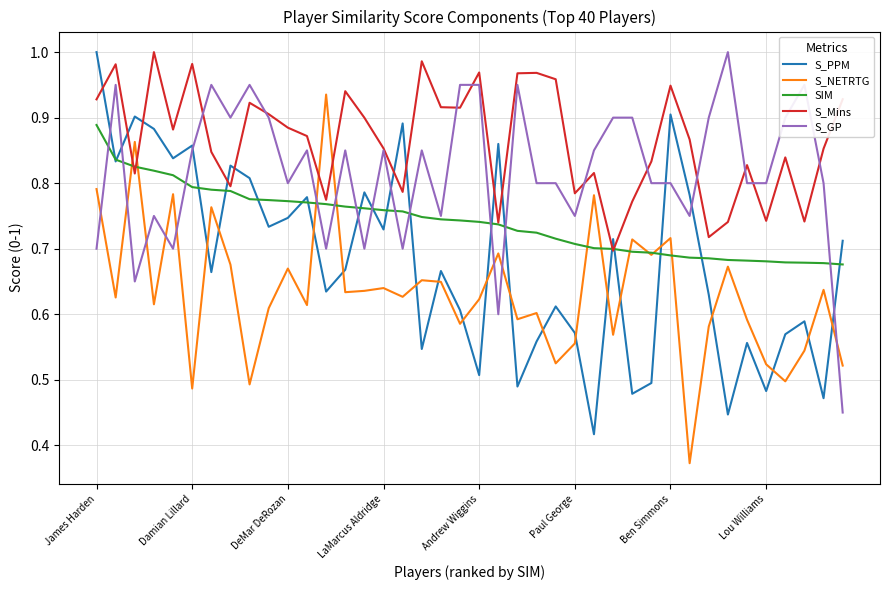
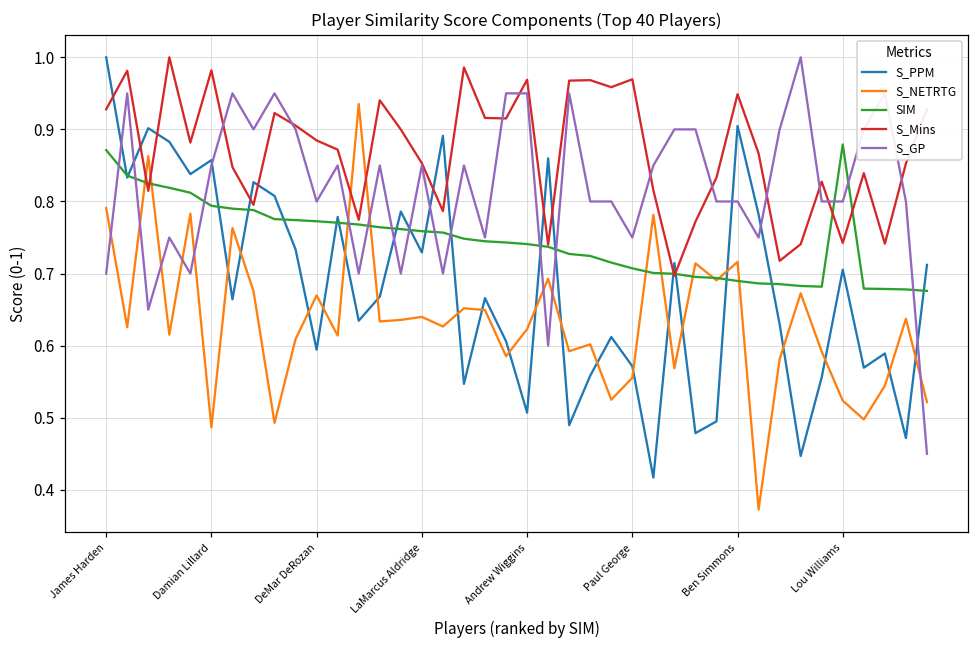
SIM, James Harden: 0.89 -> 0.87
S_PPM, DeMar DeRozan: 0.75 -> 0.59
S_Mins, Paul George: 0.78 -> 0.97
S_PPM, Lou Williams: 0.48 -> 0.71
SIM, Lou Williams: 0.68 -> 0.88
